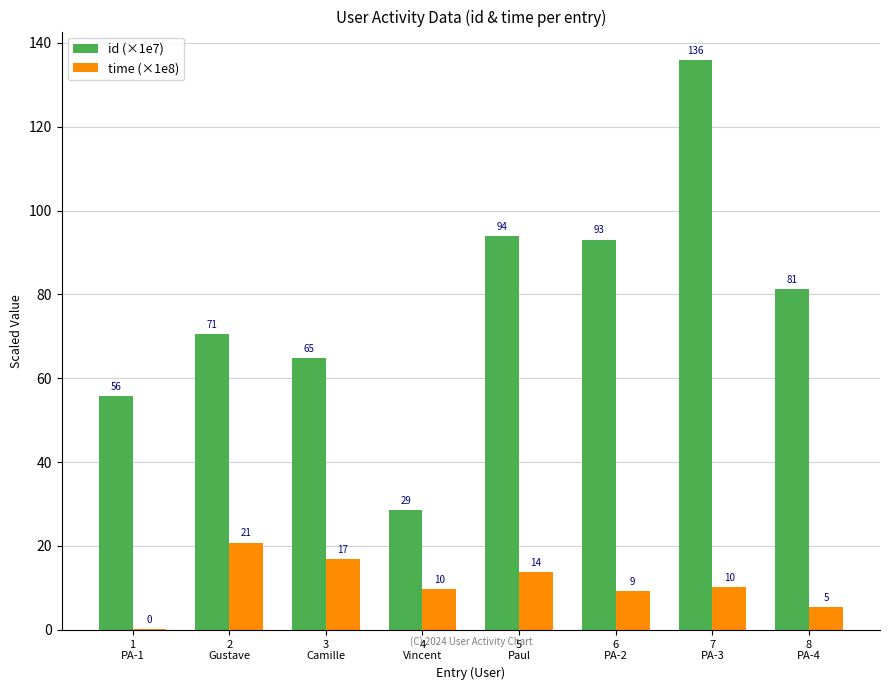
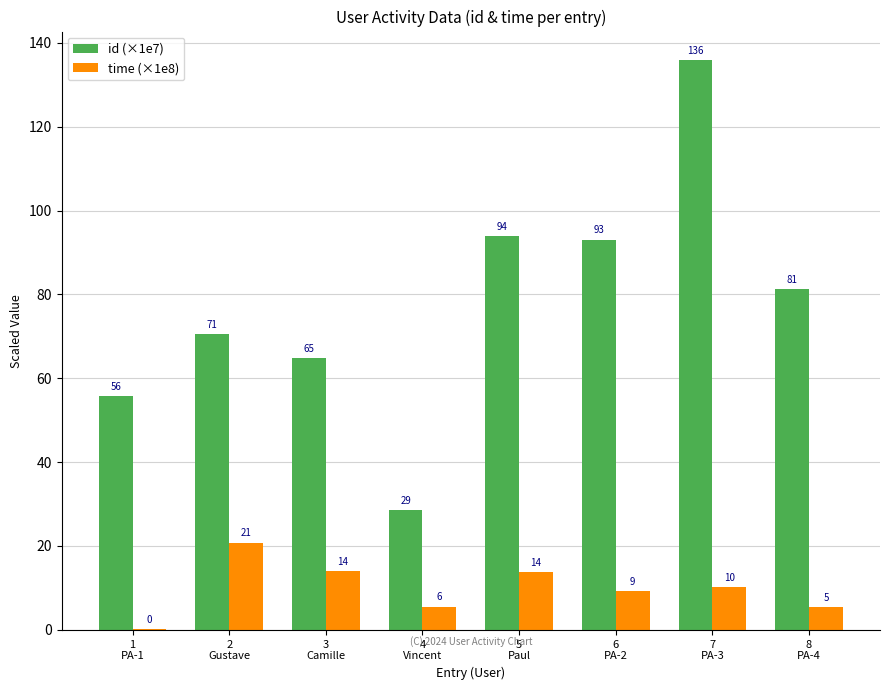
time (×1e8), 3 Camille: 17 -> 14
time (×1e8), 4 Vincent: 10 -> 6
